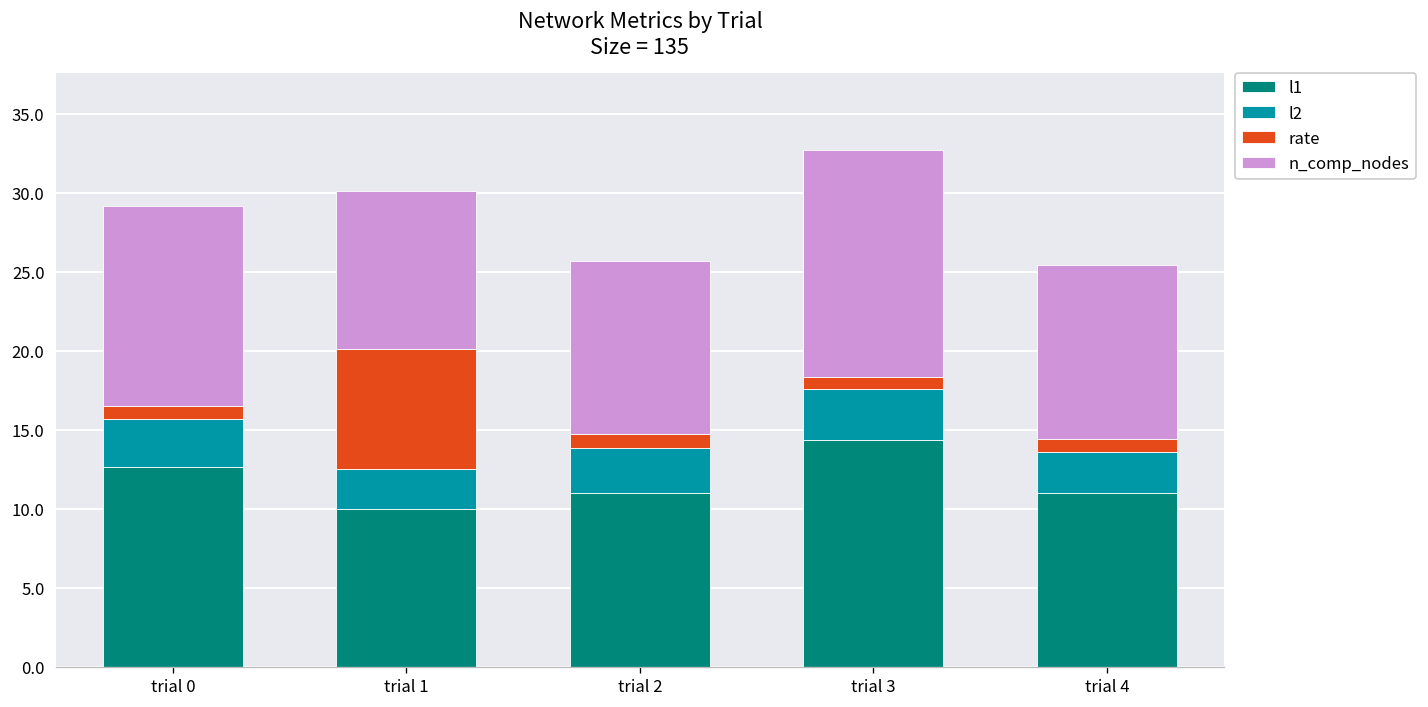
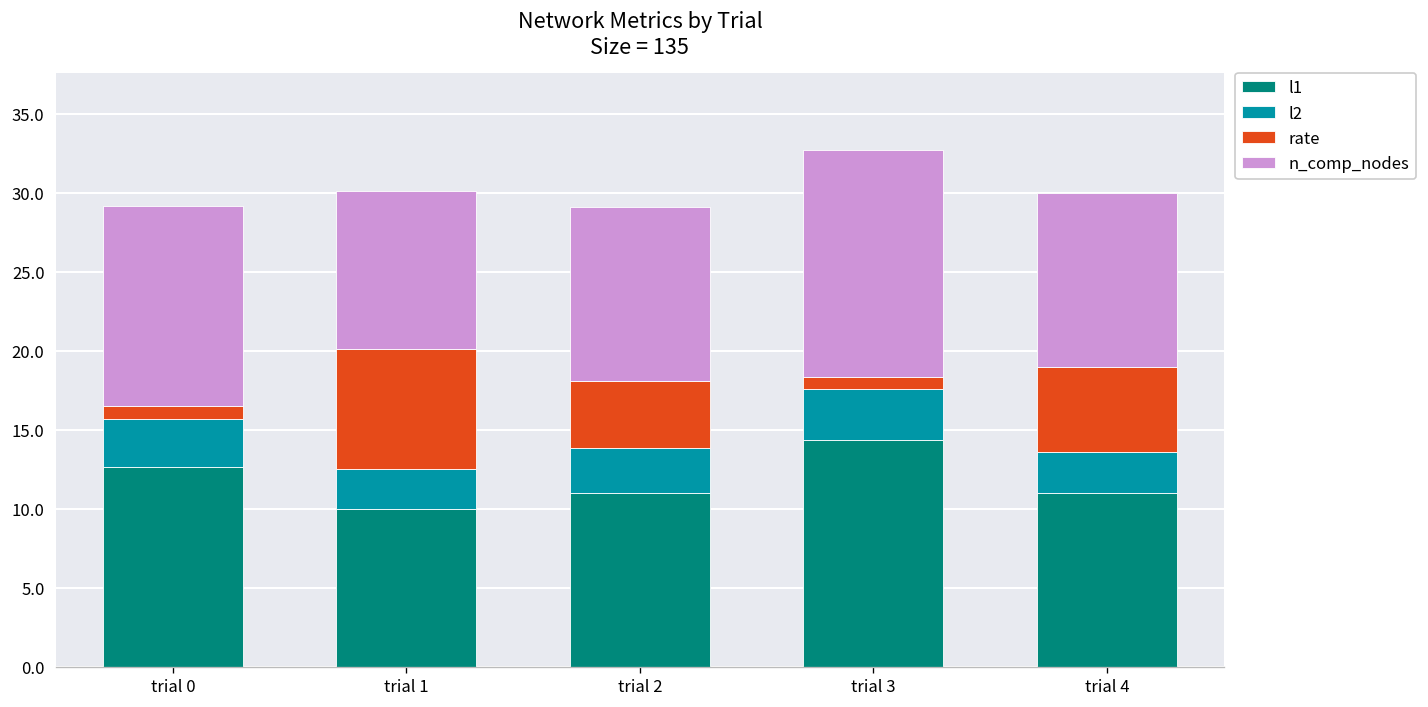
rate, trial 2: 0.9 -> 4.2
rate, trial 4: 0.8 -> 5.4
